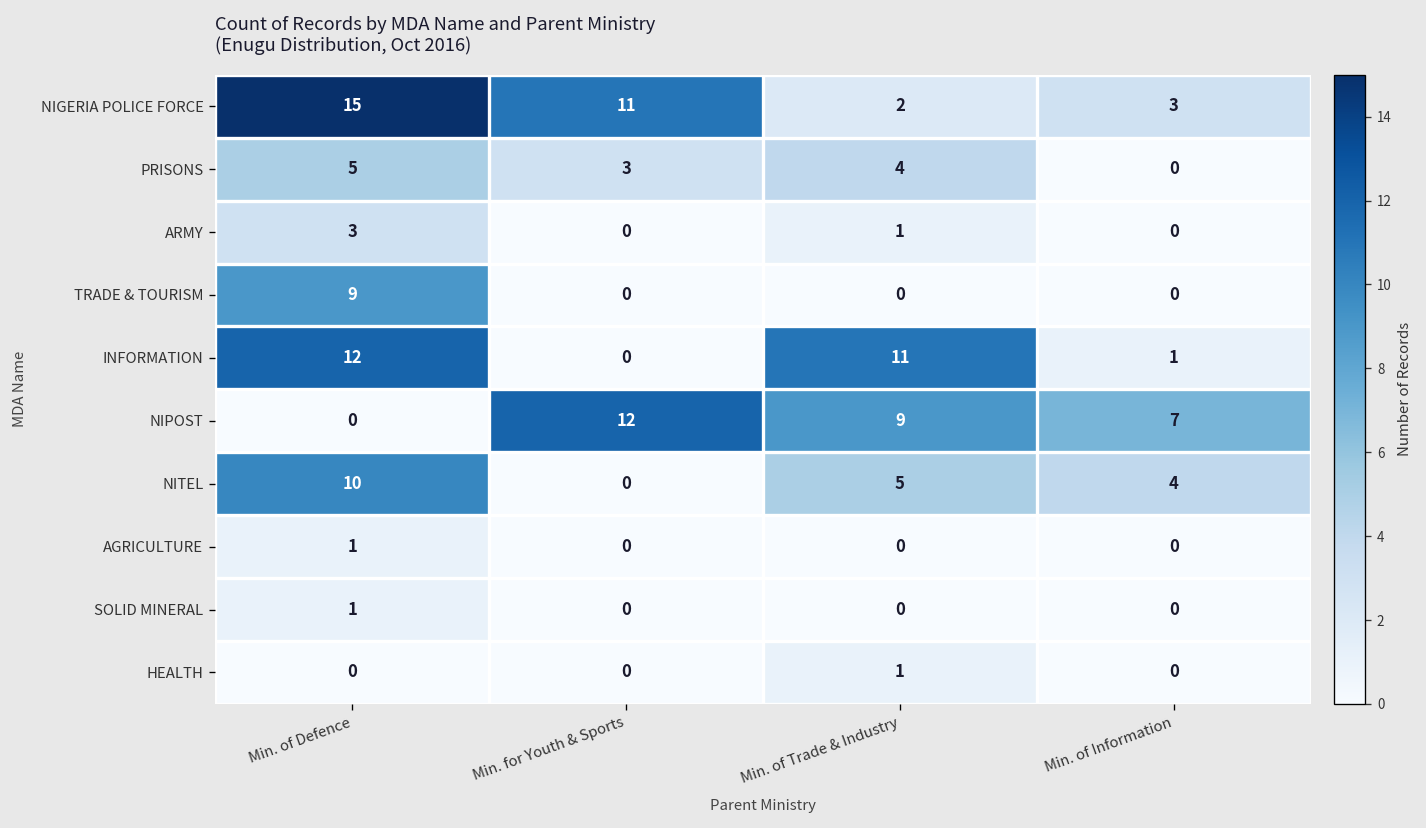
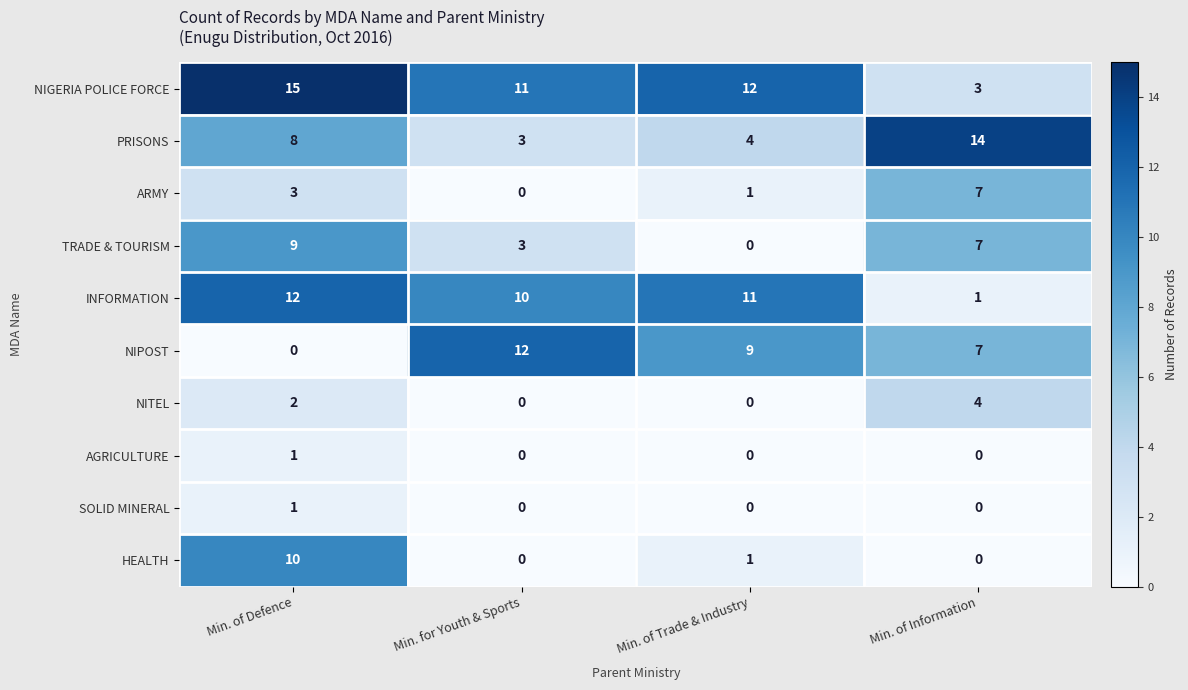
NIGERIA POLICE FORCE, Min. of Trade & Industry: 2 -> 12
PRISONS, Min. of Defence: 5 -> 8
PRISONS, Min. of Information: 0 -> 14
ARMY, Min. of Information: 0 -> 7
TRADE & TOURISM, Min. for Youth & Sports: 0 -> 3
TRADE & TOURISM, Min. of Information: 0 -> 7
INFORMATION, Min. for Youth & Sports: 0 -> 10
NITEL, Min. of Defence: 10 -> 2
NITEL, Min. of Trade & Industry: 5 -> 0
HEALTH, Min. of Defence: 0 -> 10
